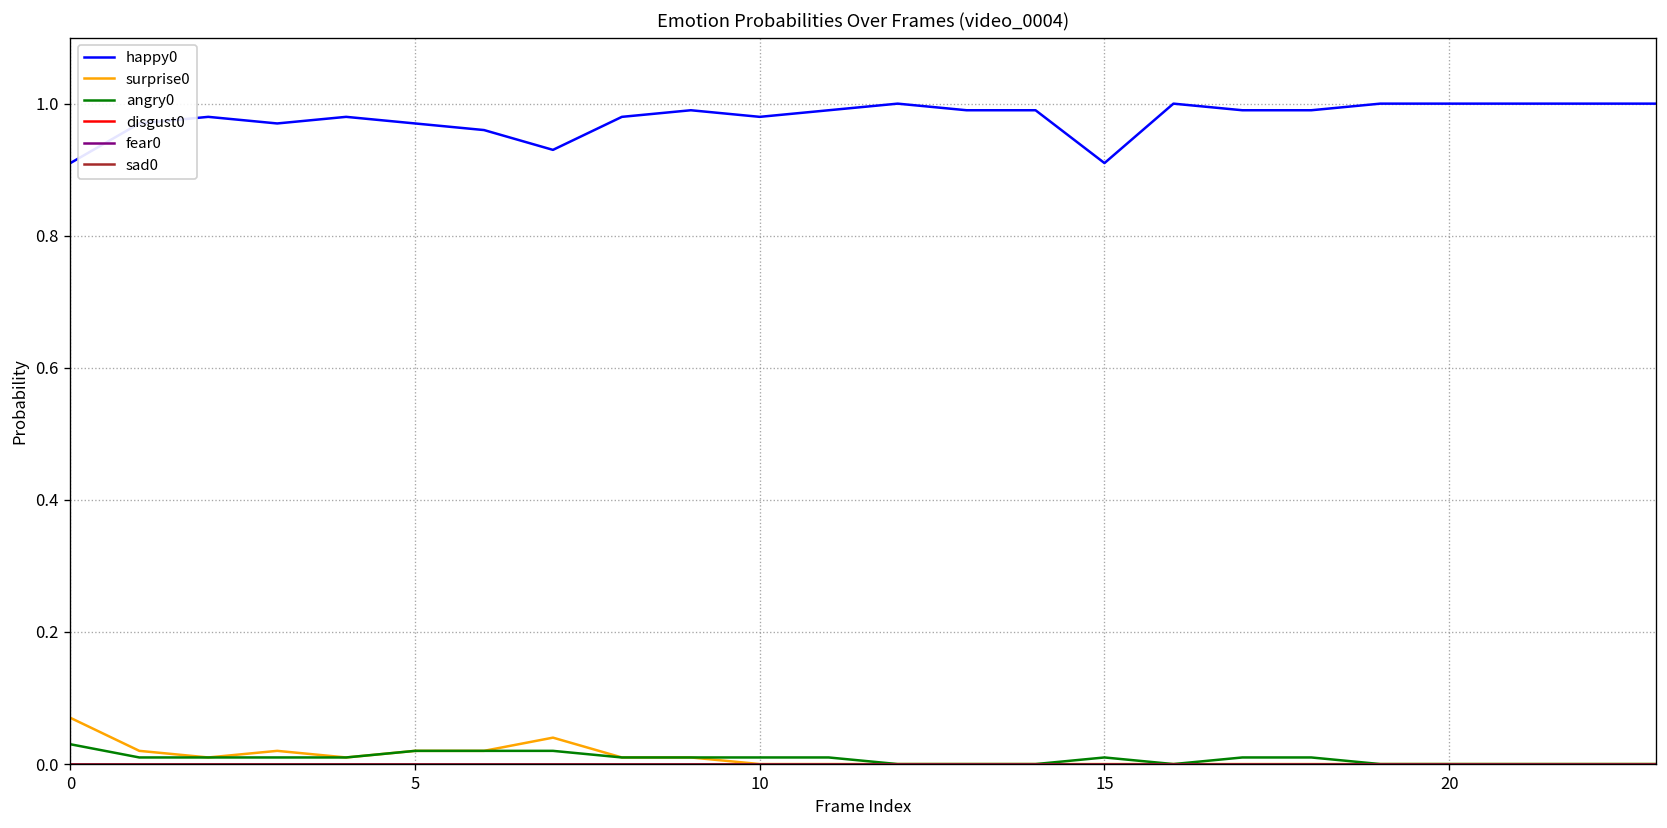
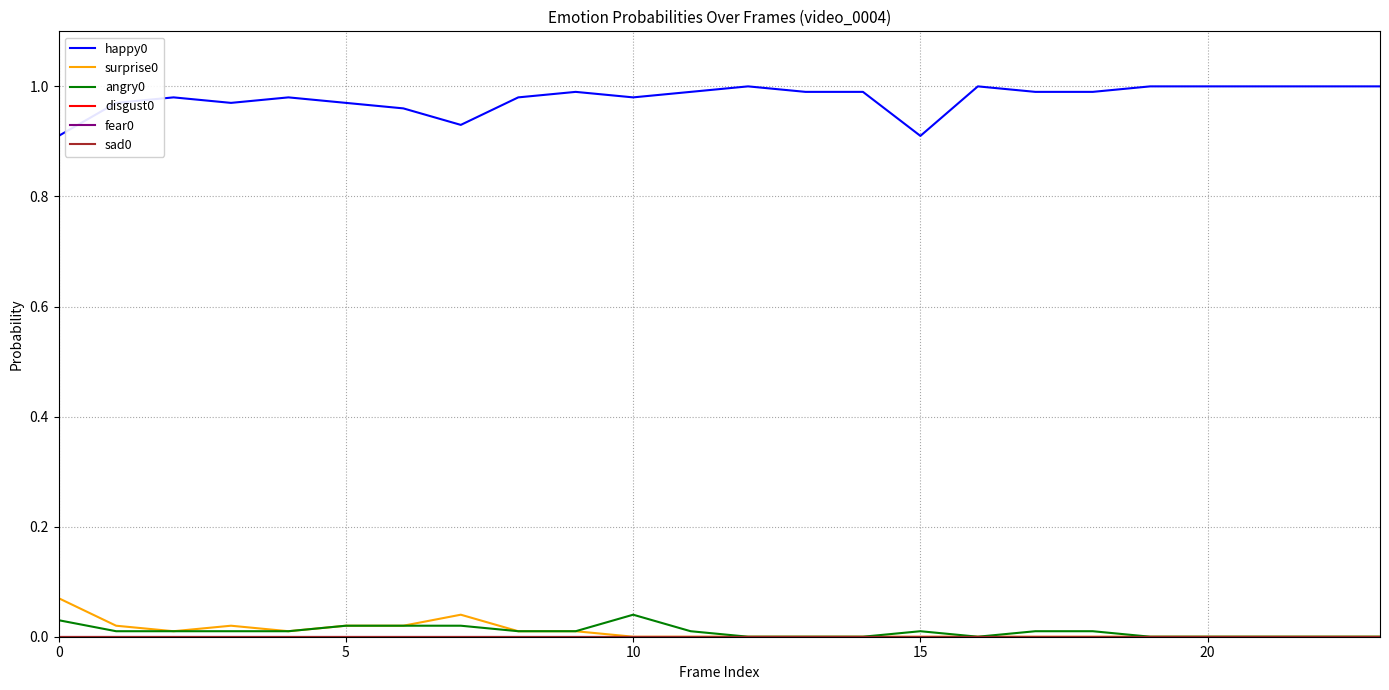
angry0, 10: 0.01 -> 0.04
